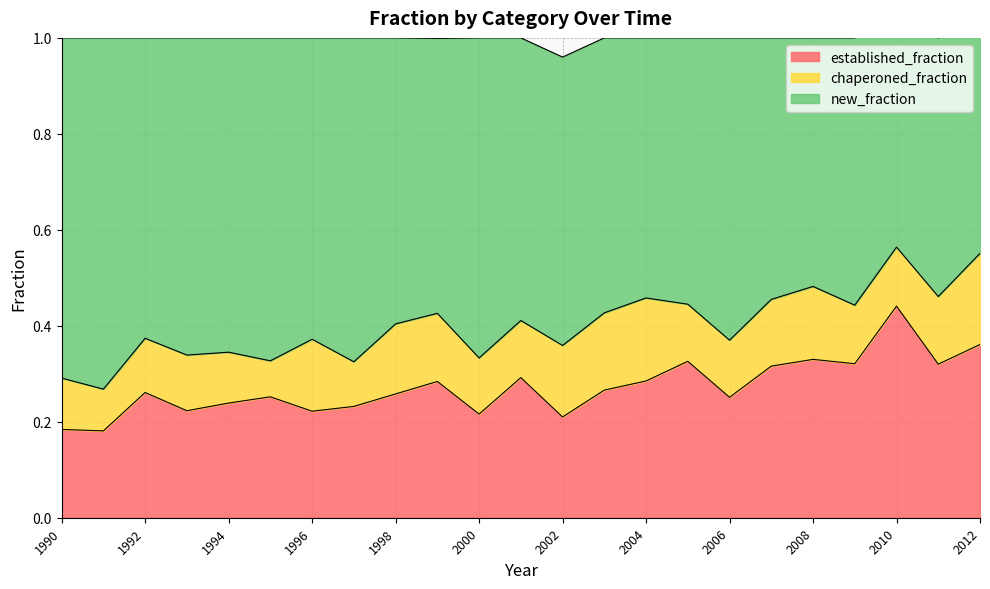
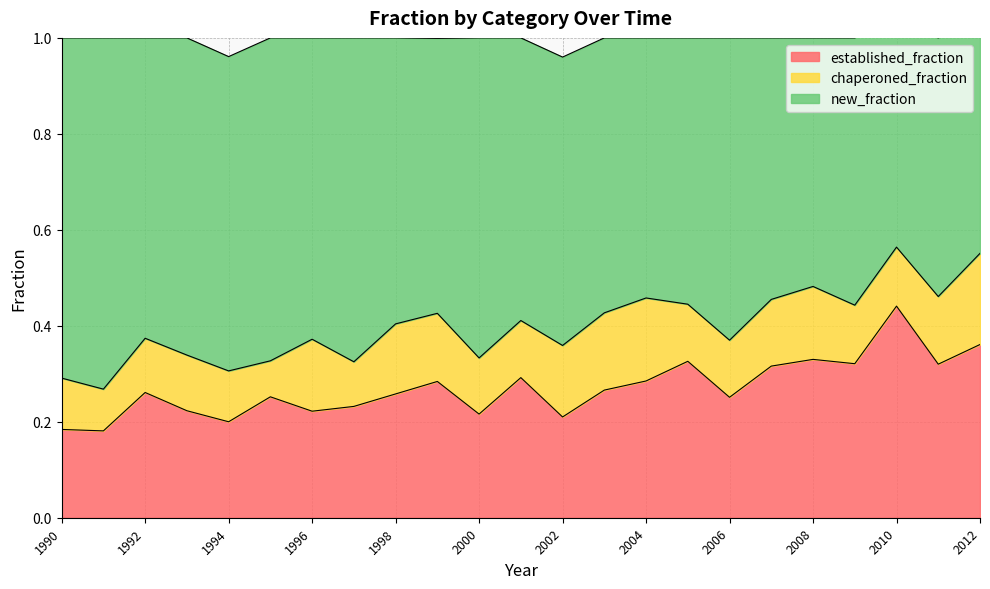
established_fraction, 1994: 0.24 -> 0.20
